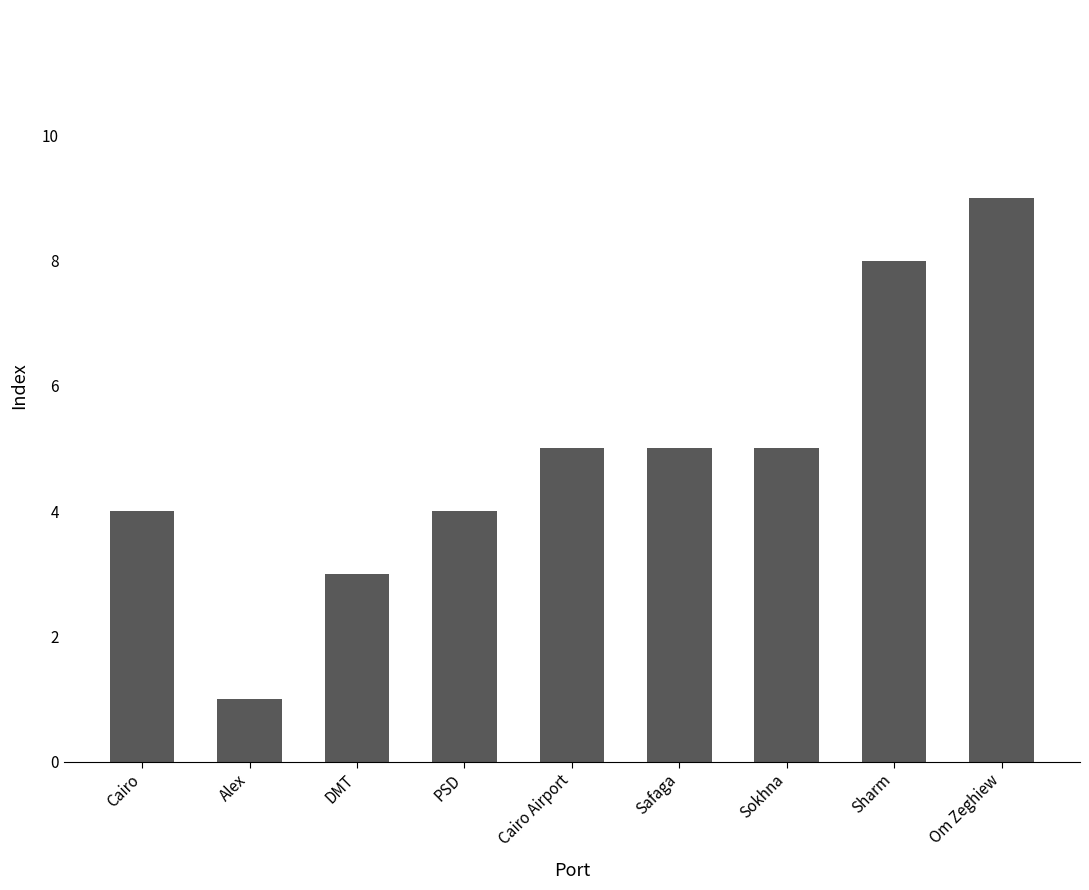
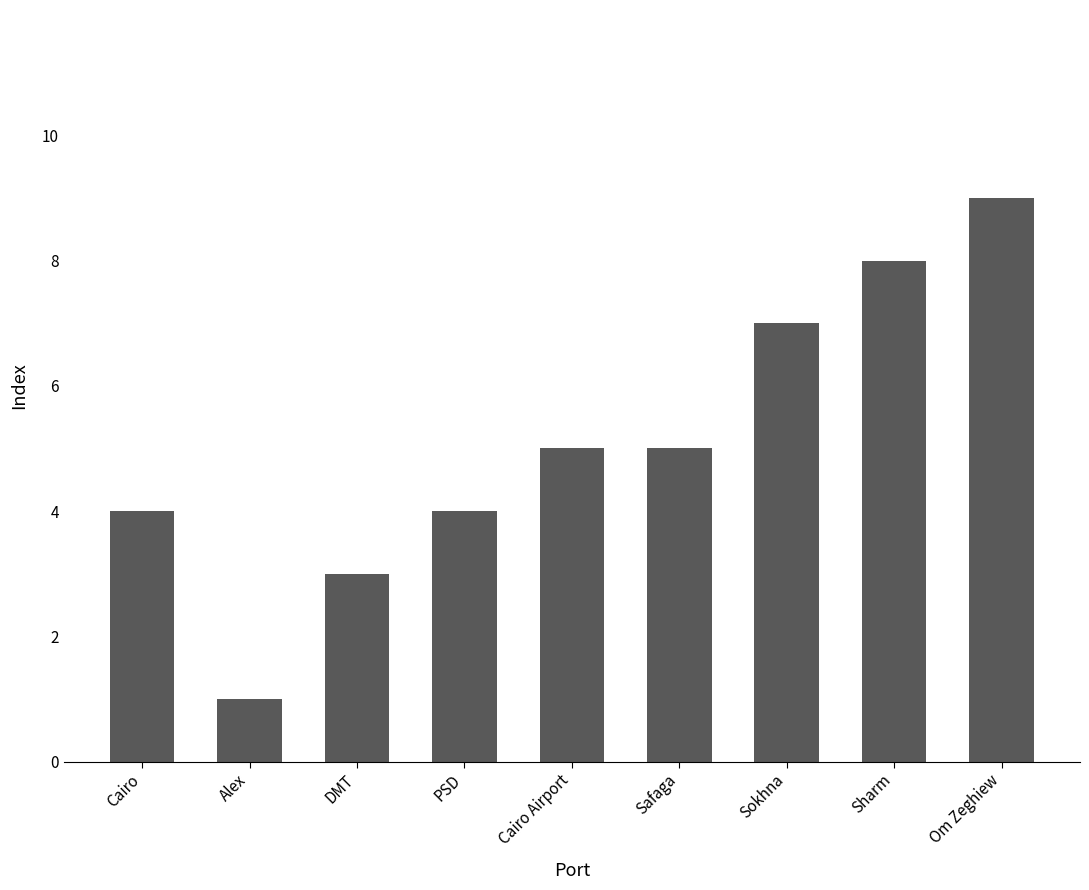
Sokhna: 5 -> 7
